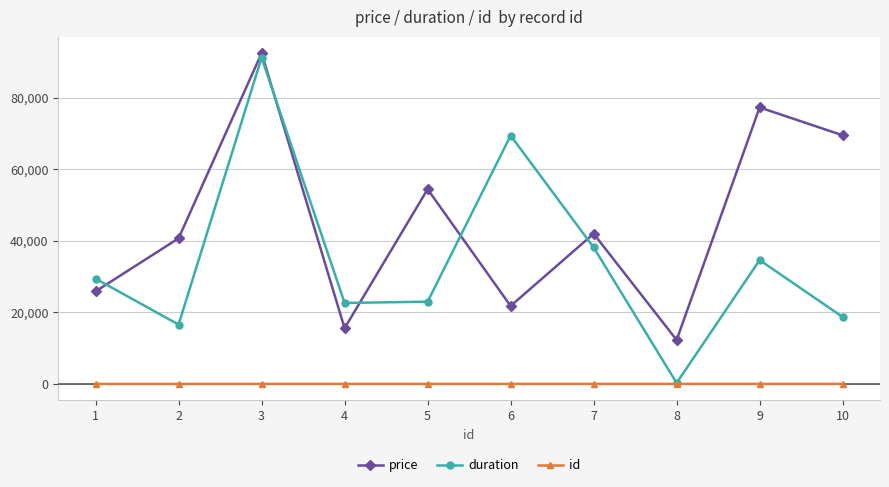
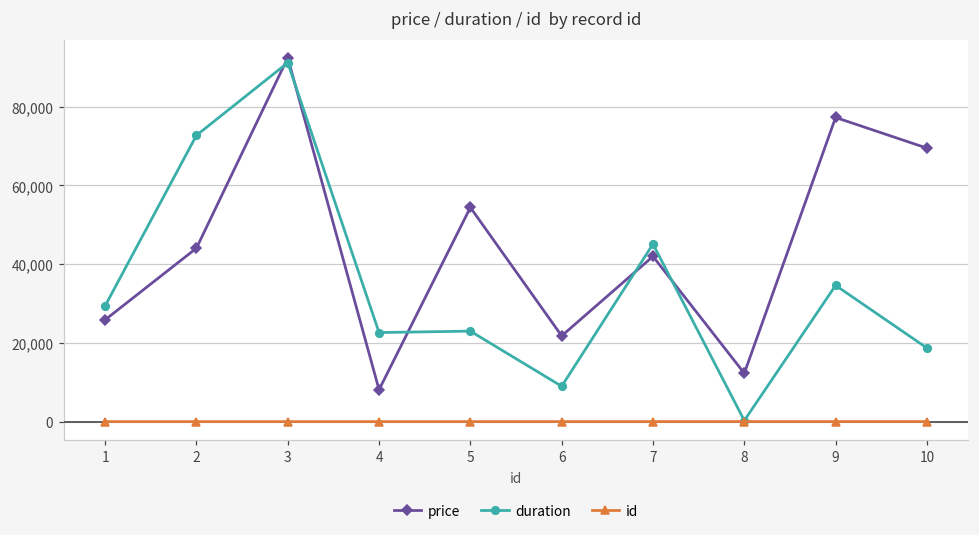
price, 2: 41,000 -> 44,000
duration, 2: 17,000 -> 73,000
price, 4: 16,000 -> 8,000
duration, 6: 69,000 -> 9,000
duration, 7: 38,000 -> 45,000
